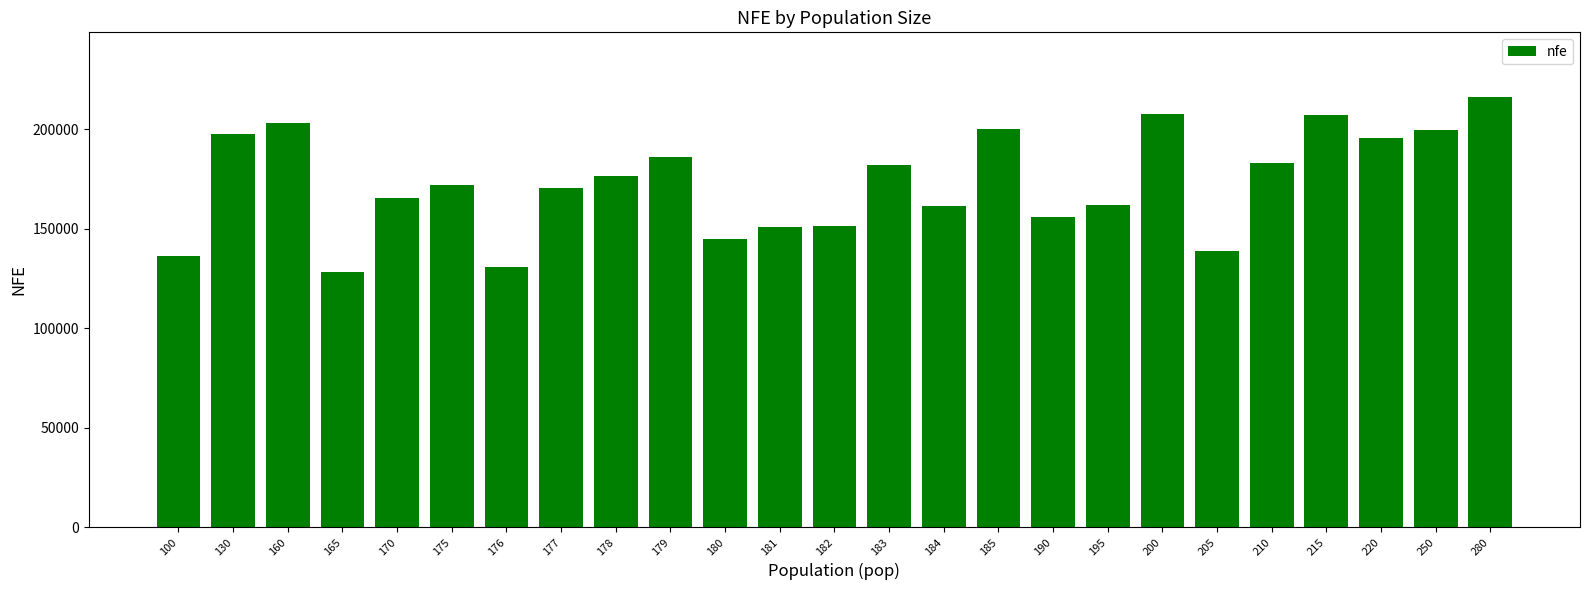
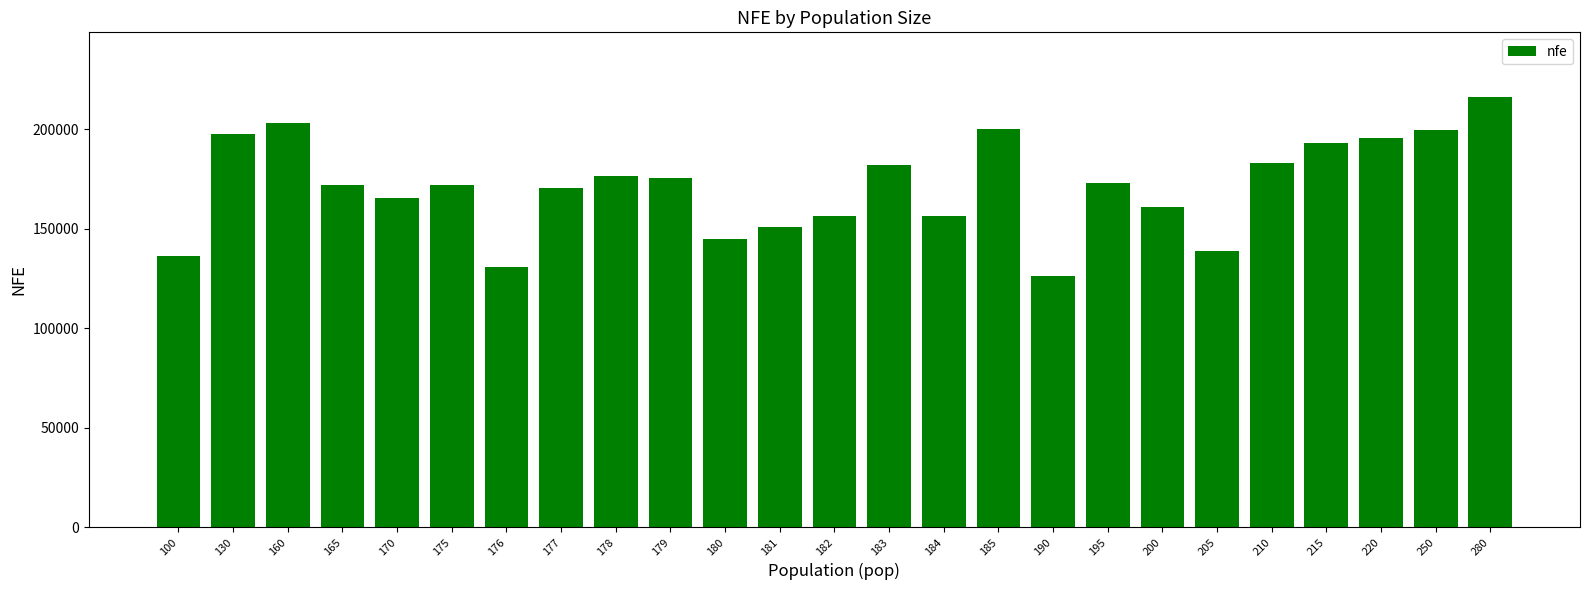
165: 128000 -> 172000
179: 186000 -> 176000
182: 151000 -> 156000
184: 161000 -> 157000
190: 156000 -> 126000
195: 162000 -> 173000
200: 208000 -> 161000
215: 207000 -> 193000
